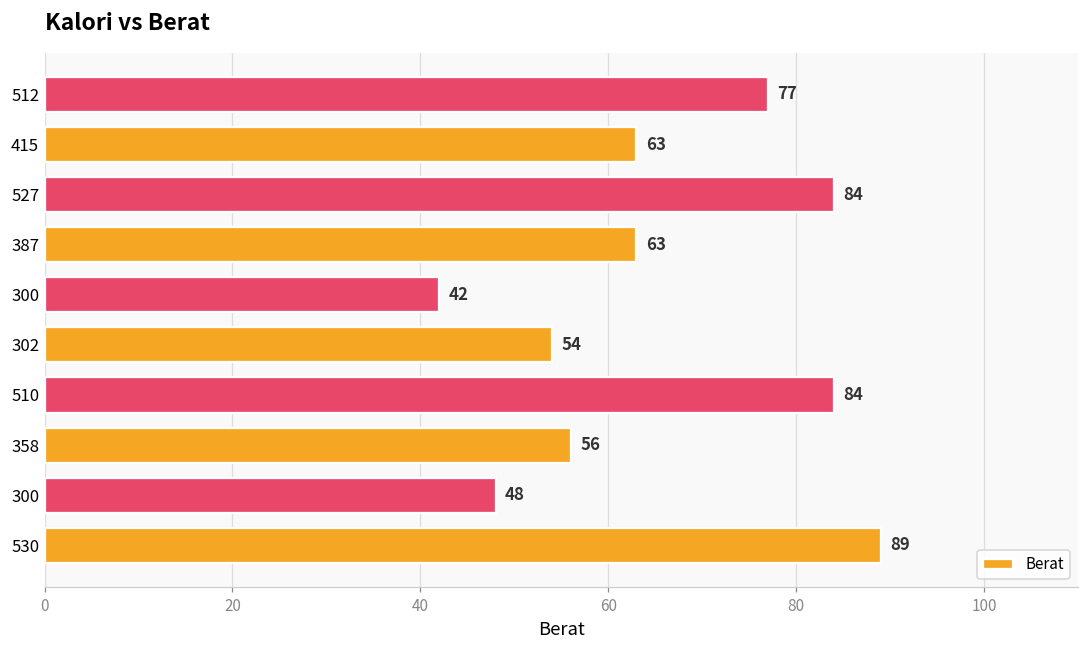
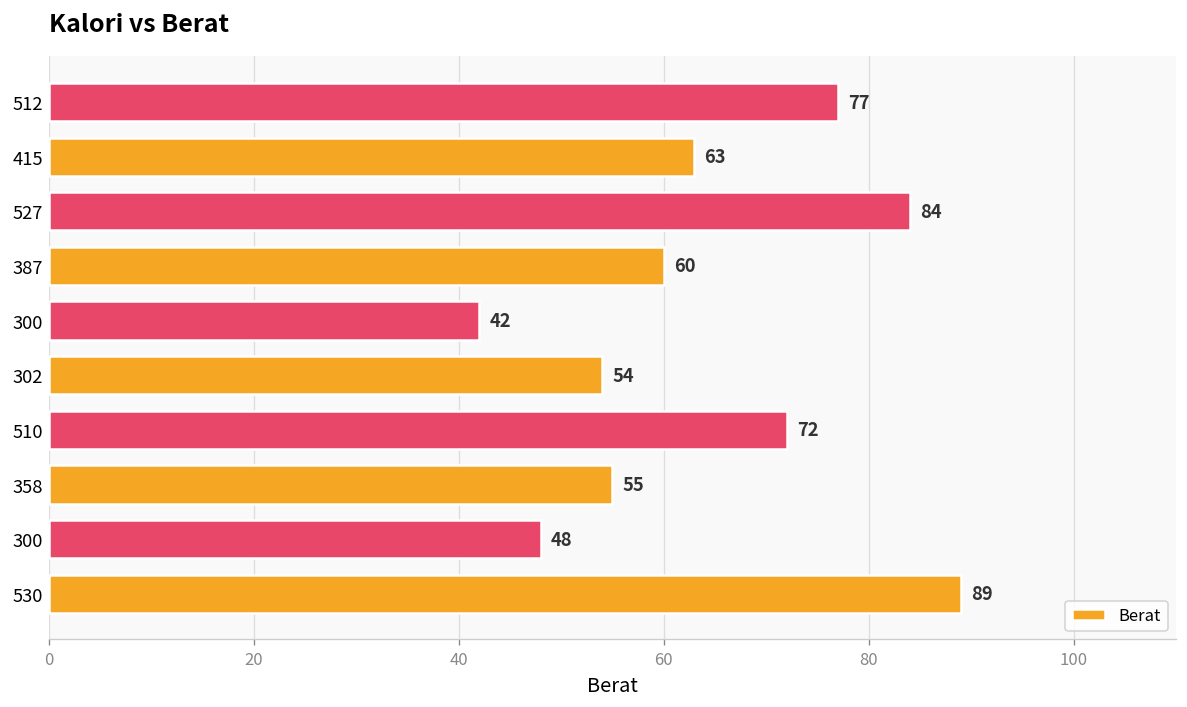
387: 63 -> 60
510: 84 -> 72
358: 56 -> 55
